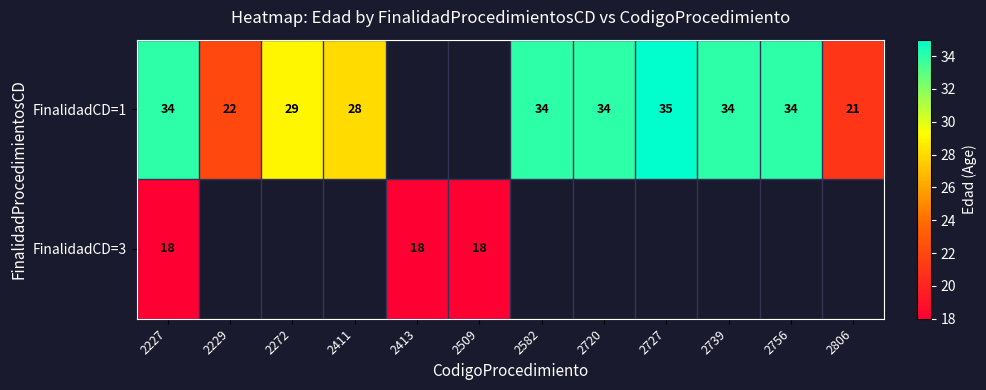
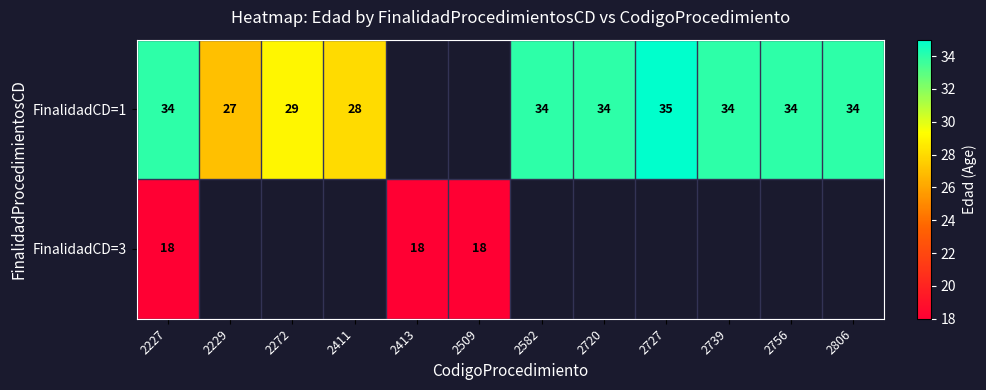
FinalidadCD=1, 2229: 22 -> 27
FinalidadCD=1, 2806: 21 -> 34
